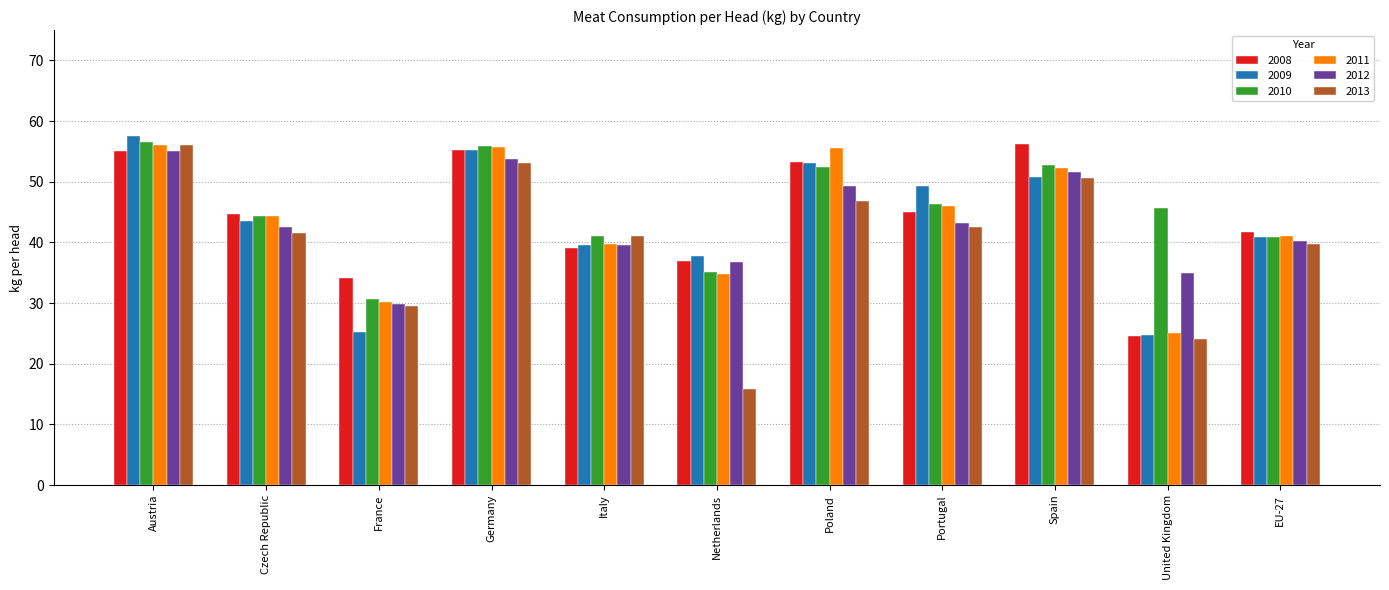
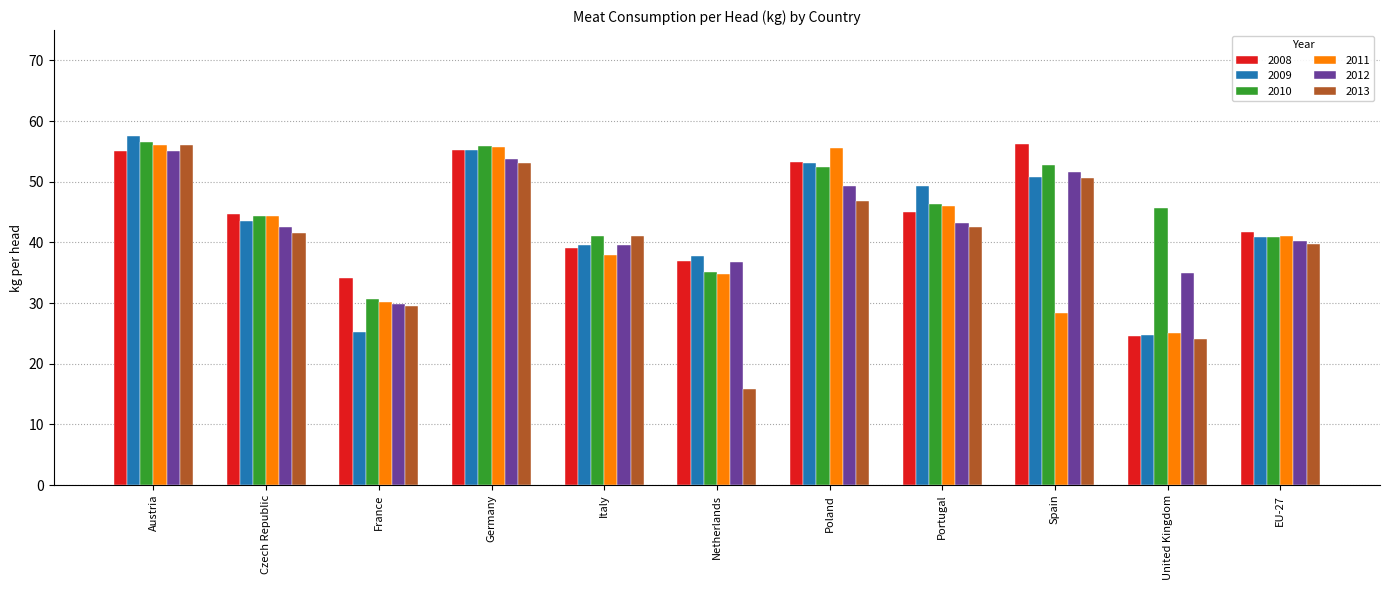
2011, Italy: 40 -> 38
2011, Spain: 52 -> 28
